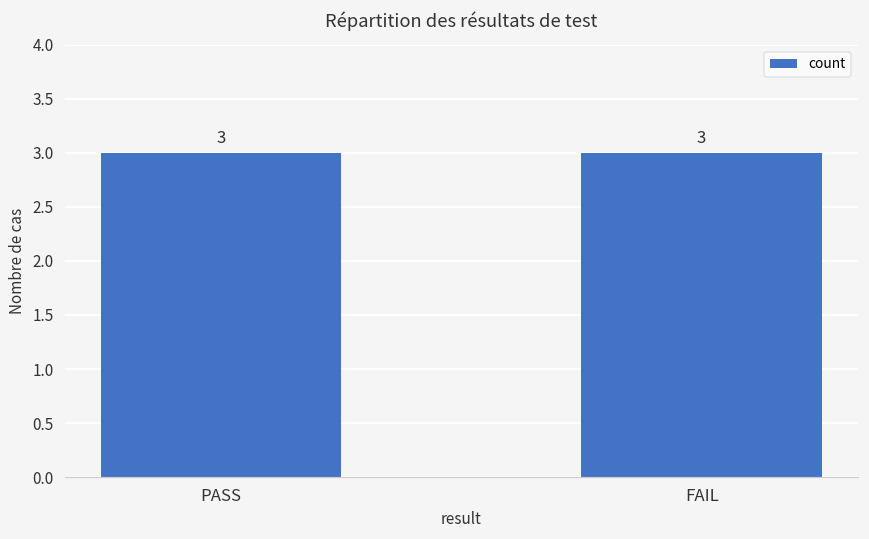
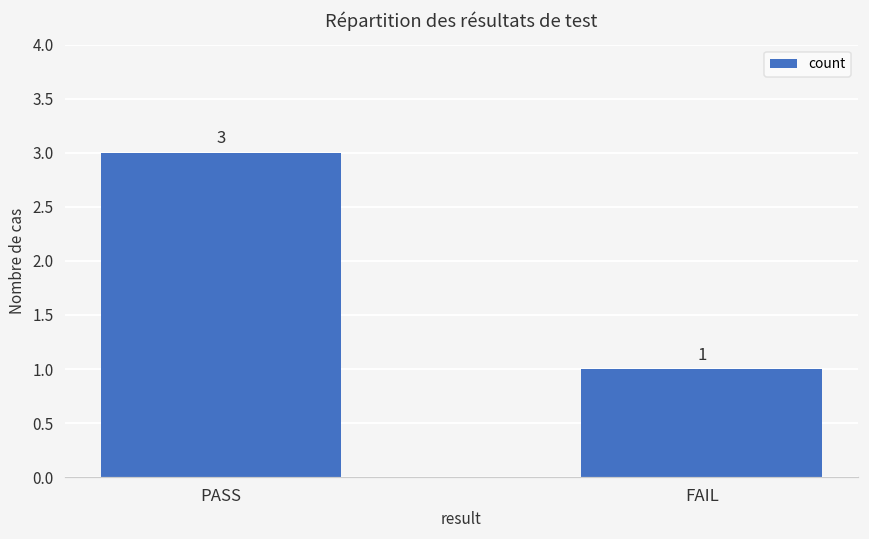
FAIL: 3 -> 1
